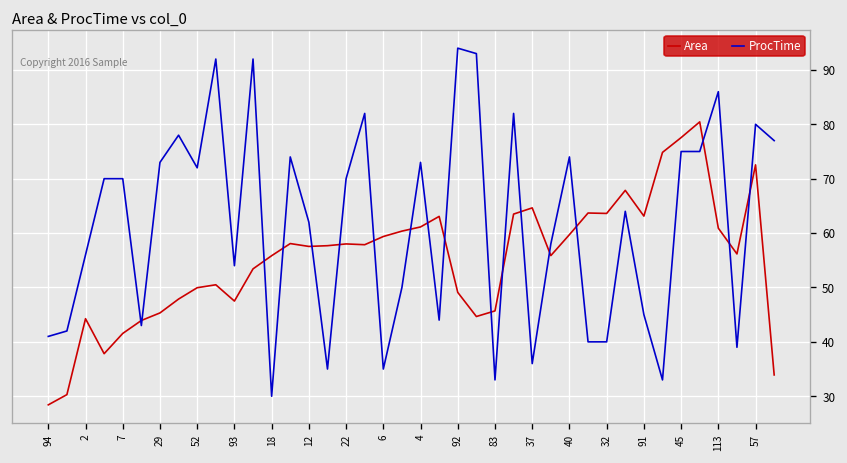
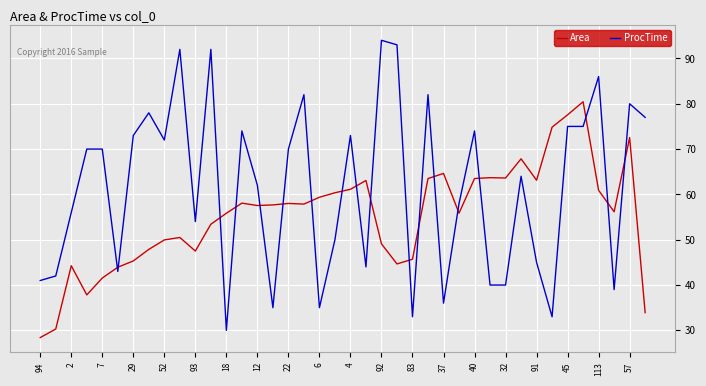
Area, 40: 60 -> 64
